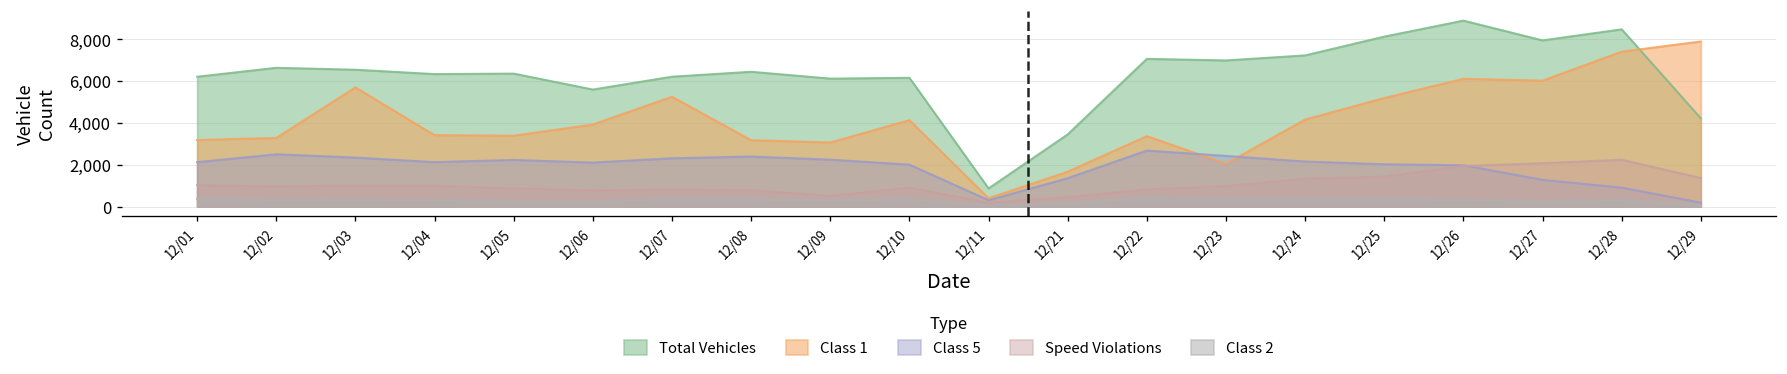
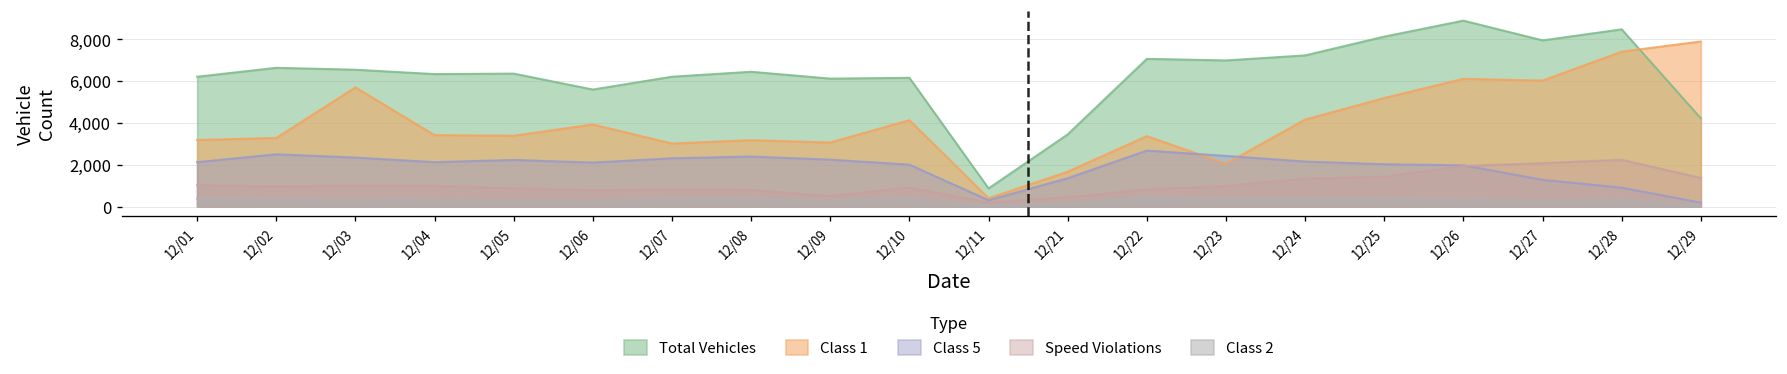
Class 1, 12/07: 5,300 -> 3,000
